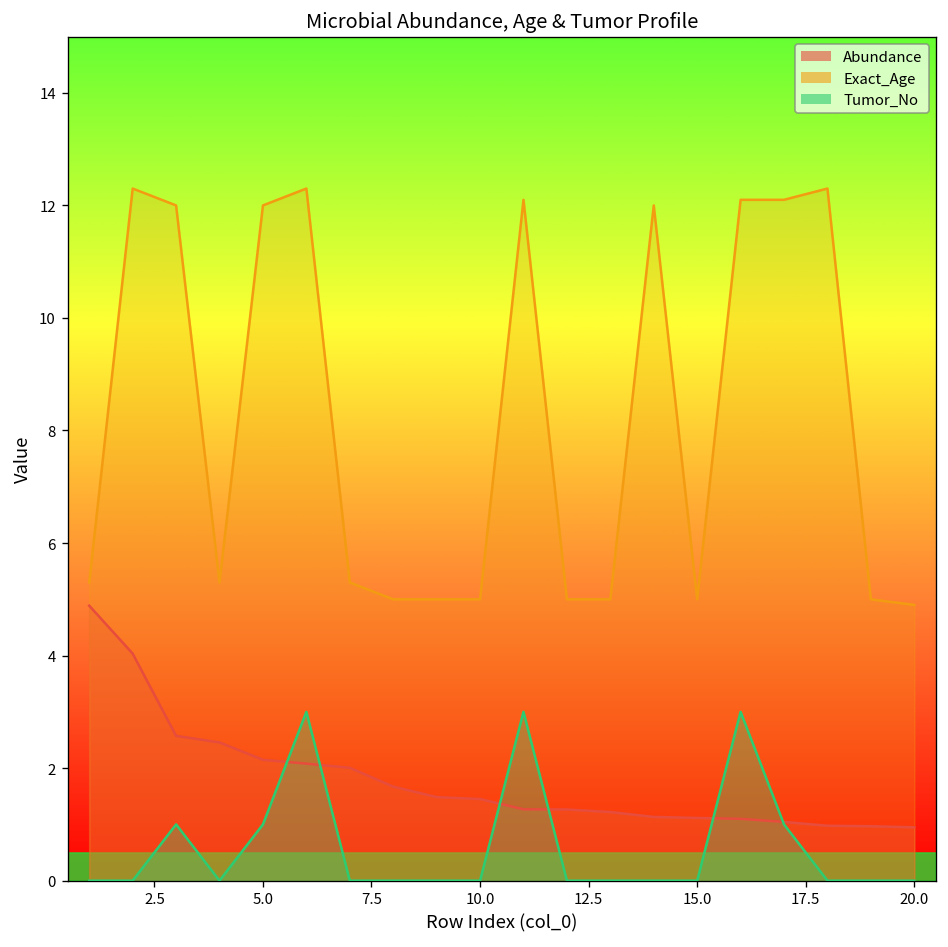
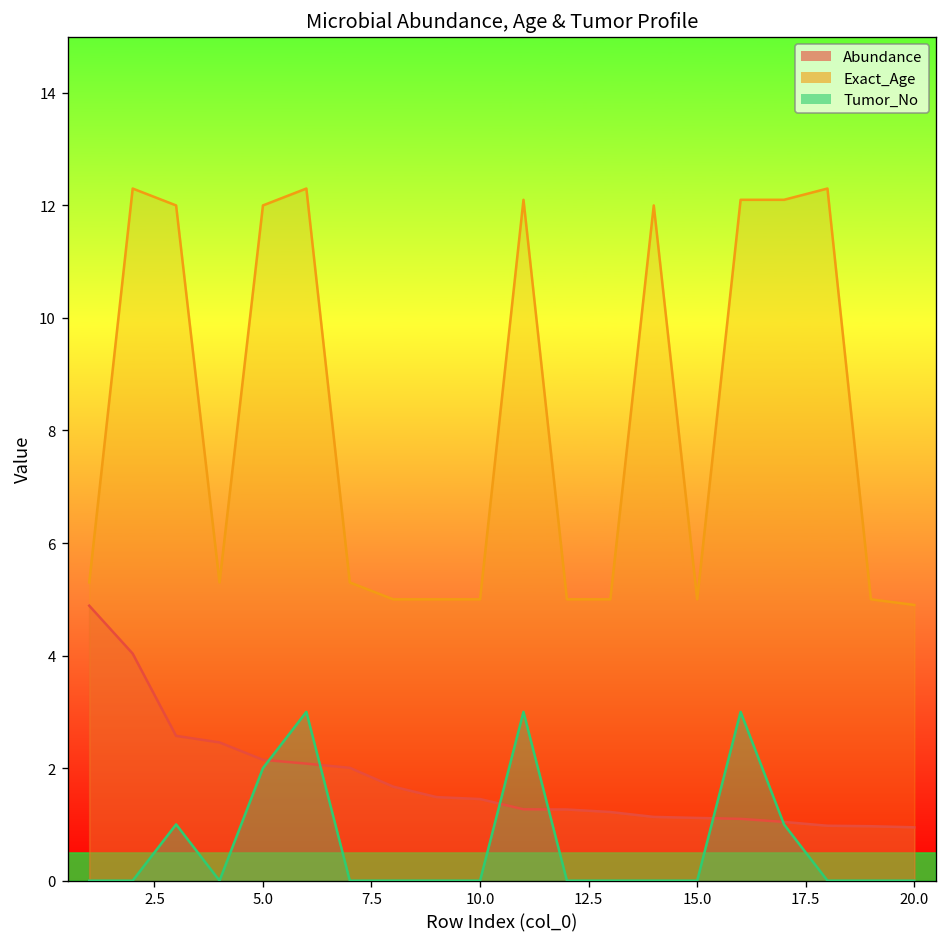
Tumor_No, 5.0: 1 -> 2
